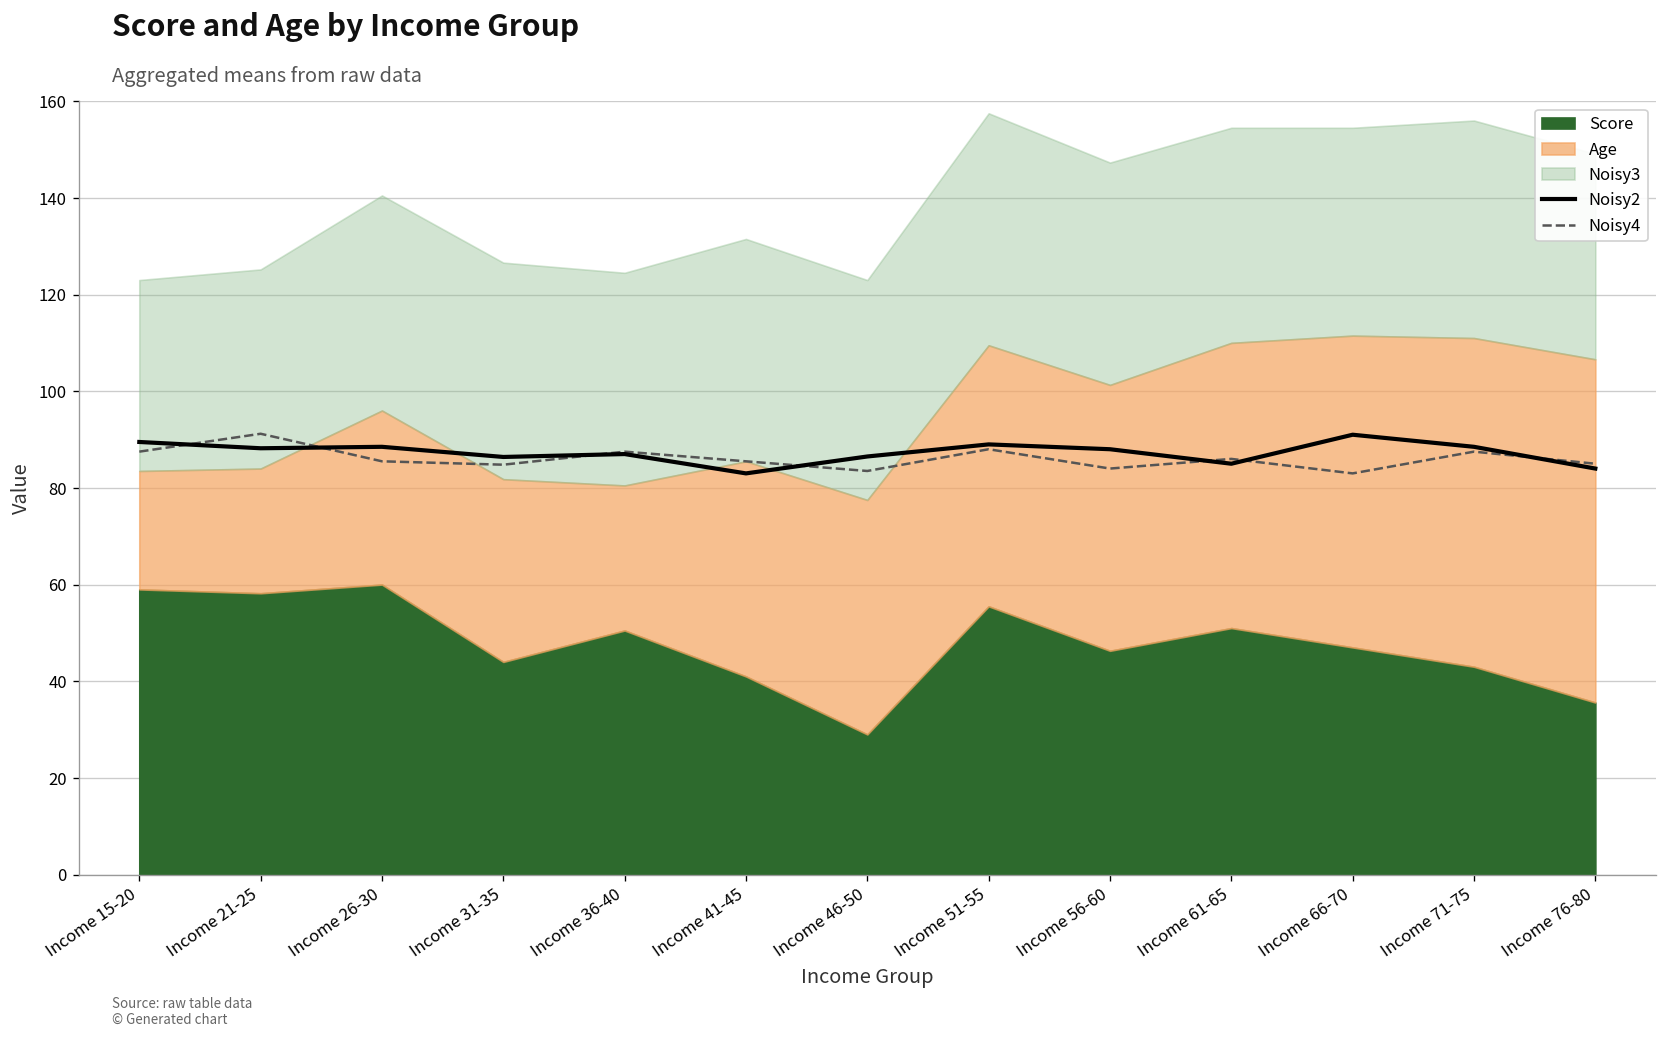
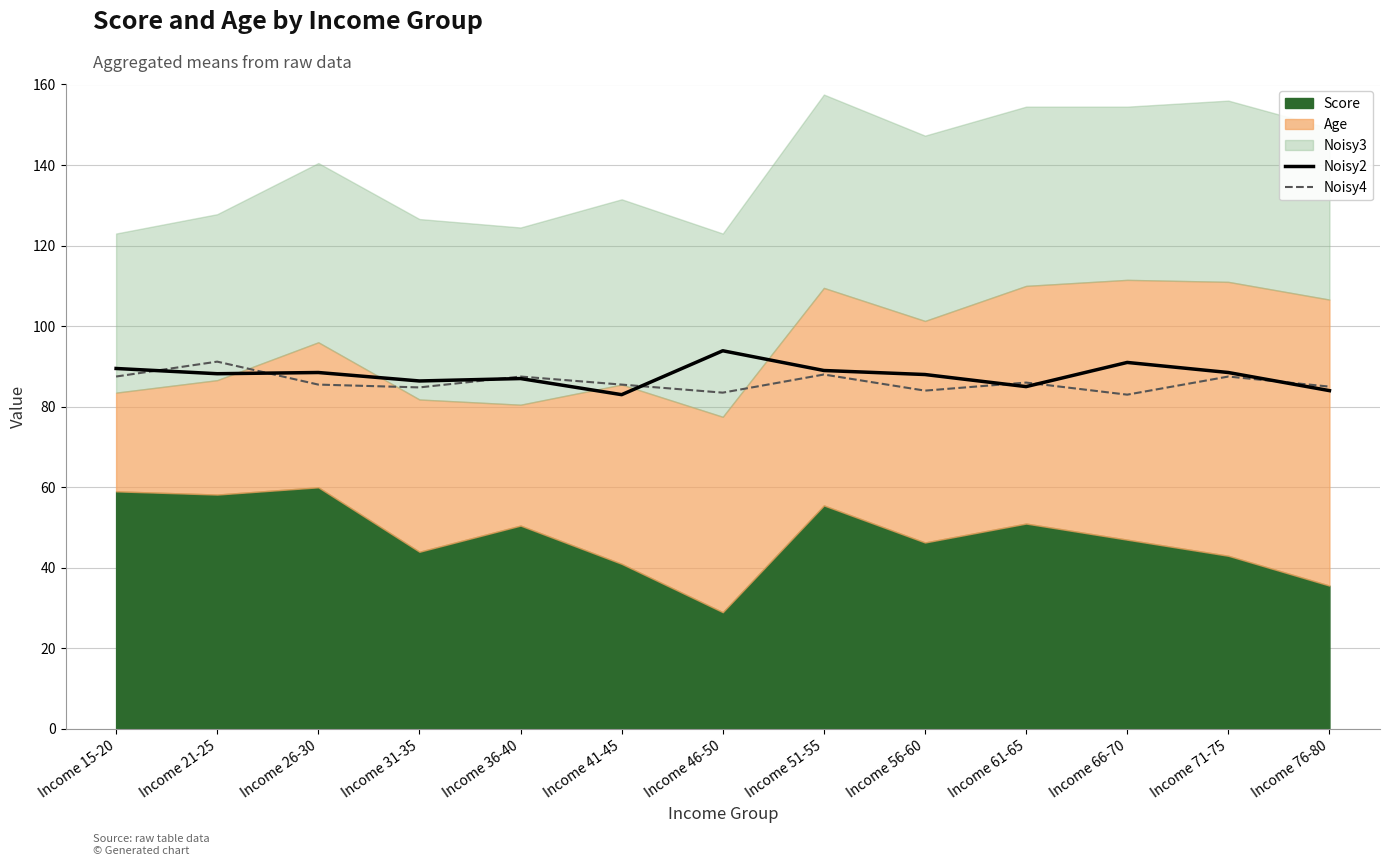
Age, Income 21-25: 26 -> 28
Noisy2, Income 46-50: 87 -> 94
